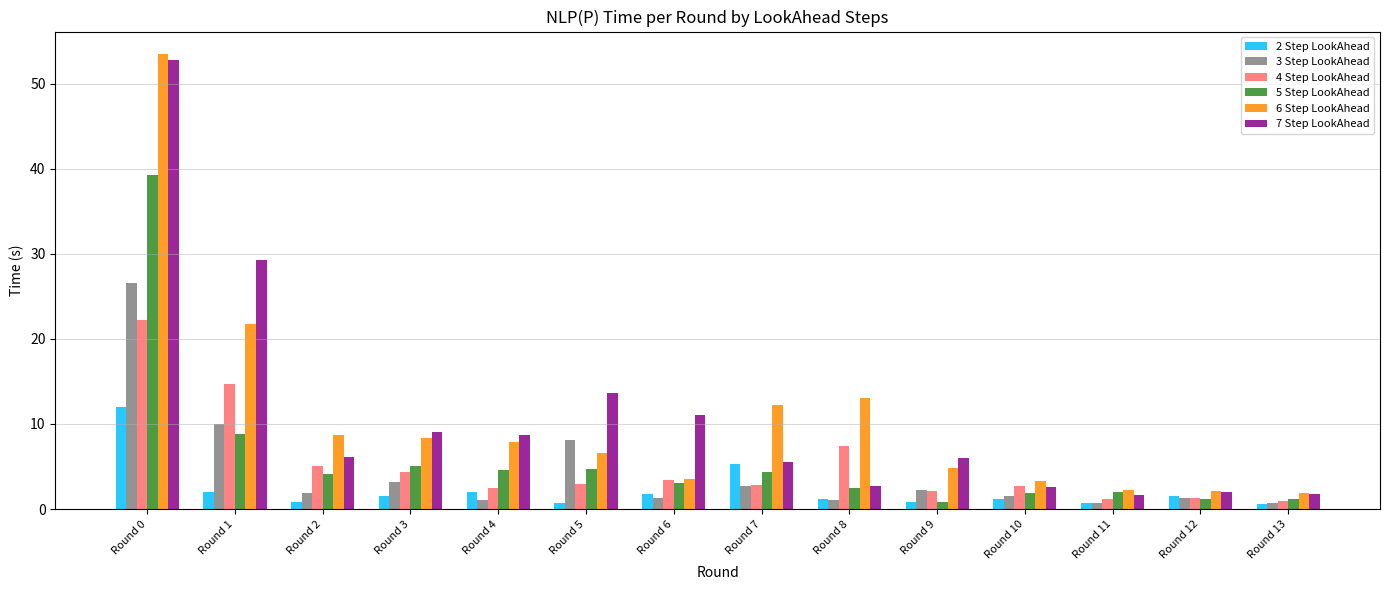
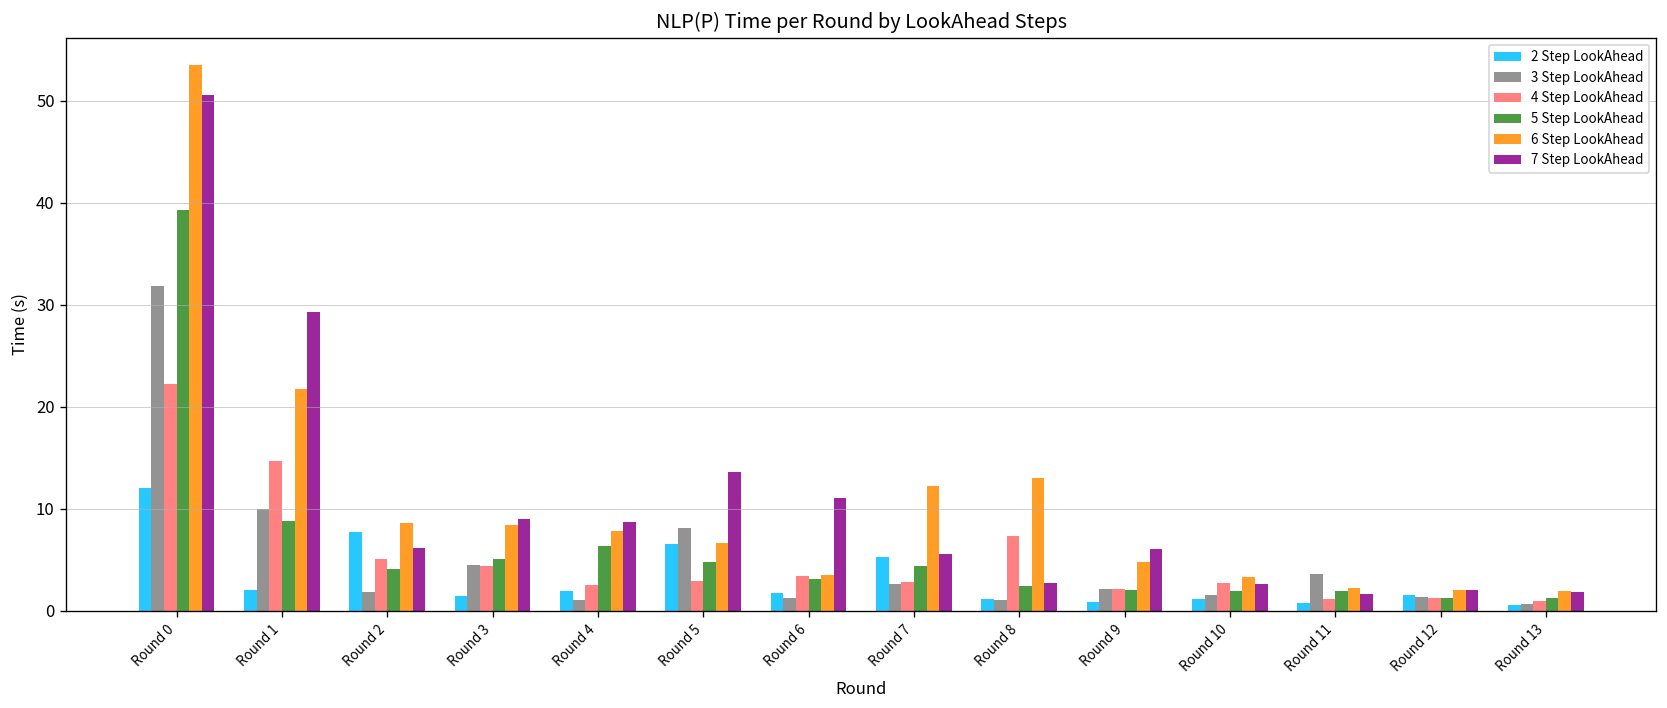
3 Step LookAhead, Round 0: 27 -> 32
7 Step LookAhead, Round 0: 53 -> 51
2 Step LookAhead, Round 2: 1 -> 8
3 Step LookAhead, Round 3: 3 -> 5
5 Step LookAhead, Round 4: 5 -> 6
2 Step LookAhead, Round 5: 1 -> 7
5 Step LookAhead, Round 9: 1 -> 2
3 Step LookAhead, Round 11: 1 -> 4
